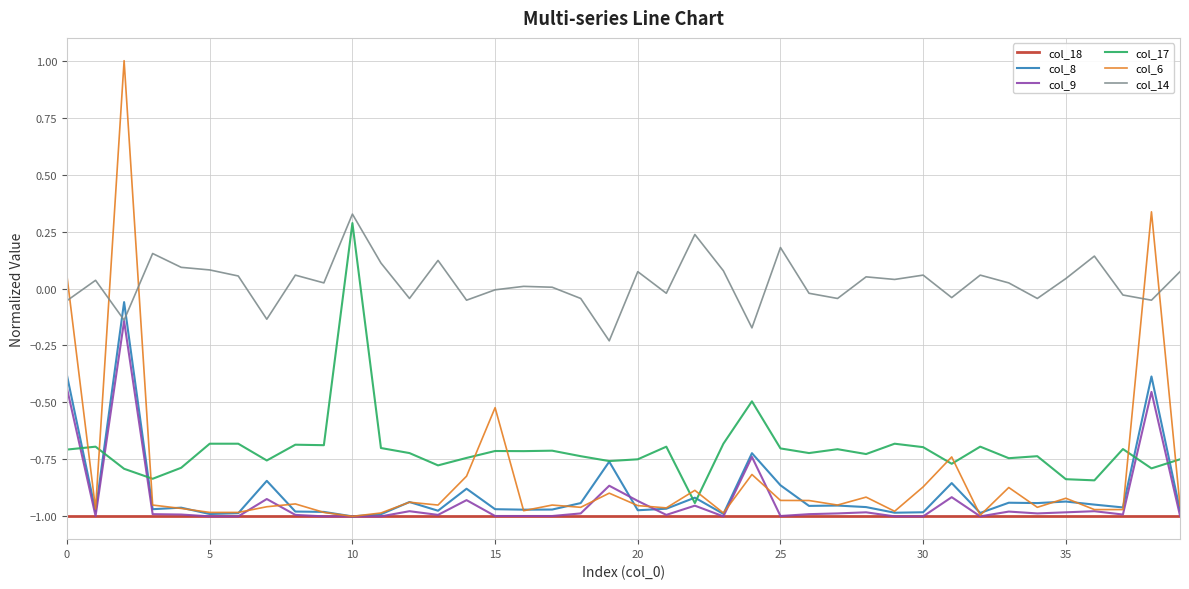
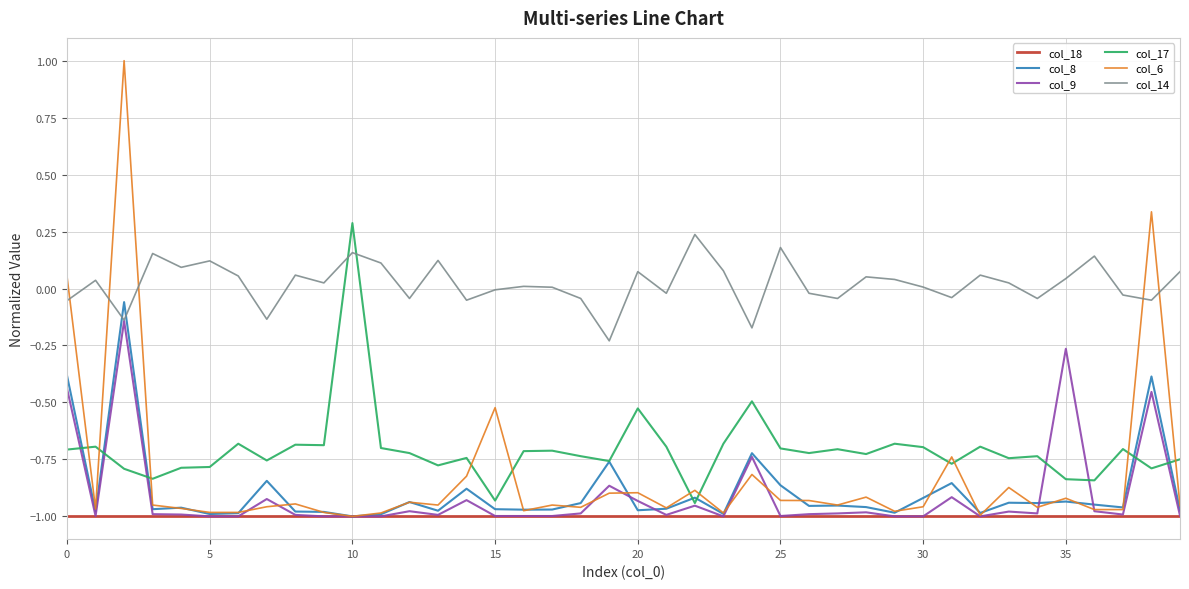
col_17, 5: -0.68 -> -0.78
col_14, 5: 0.08 -> 0.12
col_14, 10: 0.33 -> 0.16
col_17, 15: -0.71 -> -0.93
col_17, 20: -0.75 -> -0.53
col_6, 20: -0.95 -> -0.90
col_8, 30: -0.98 -> -0.92
col_6, 30: -0.87 -> -0.96
col_14, 30: 0.06 -> 0.01
col_9, 35: -0.98 -> -0.26
